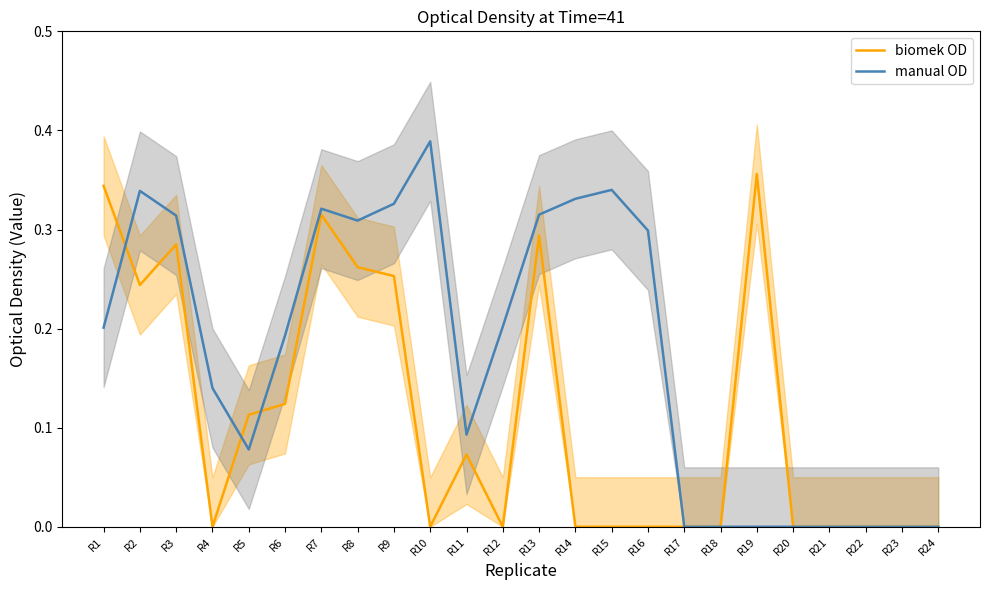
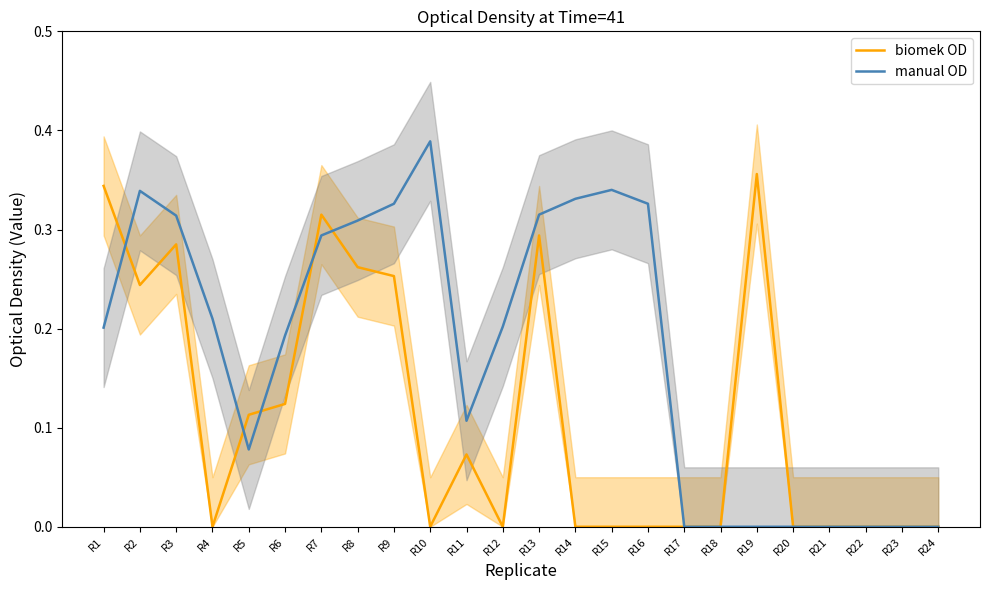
manual OD, R4: 0.14 -> 0.21
manual OD, R7: 0.32 -> 0.29
manual OD, R11: 0.09 -> 0.11
manual OD, R16: 0.30 -> 0.33
